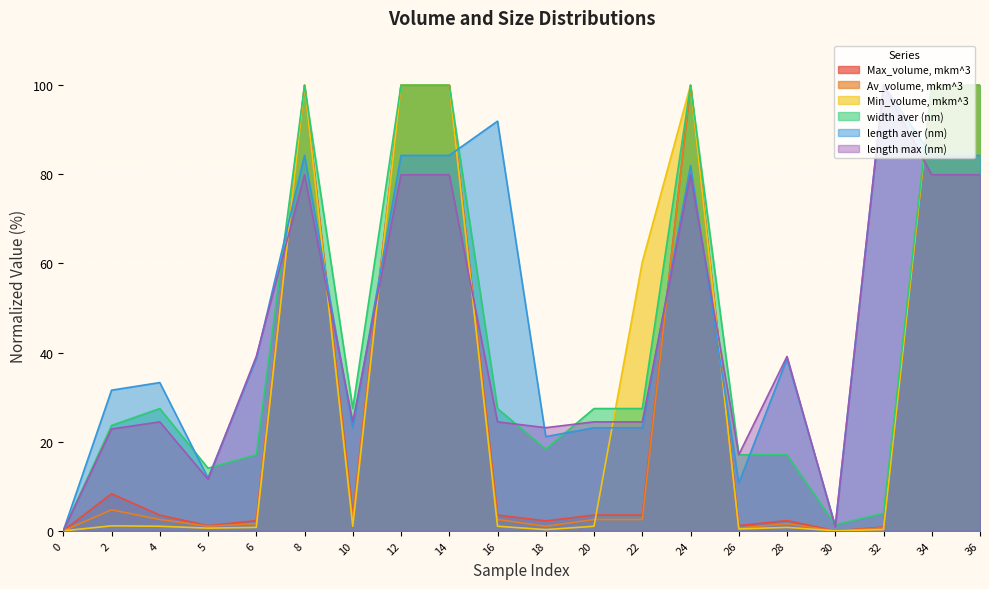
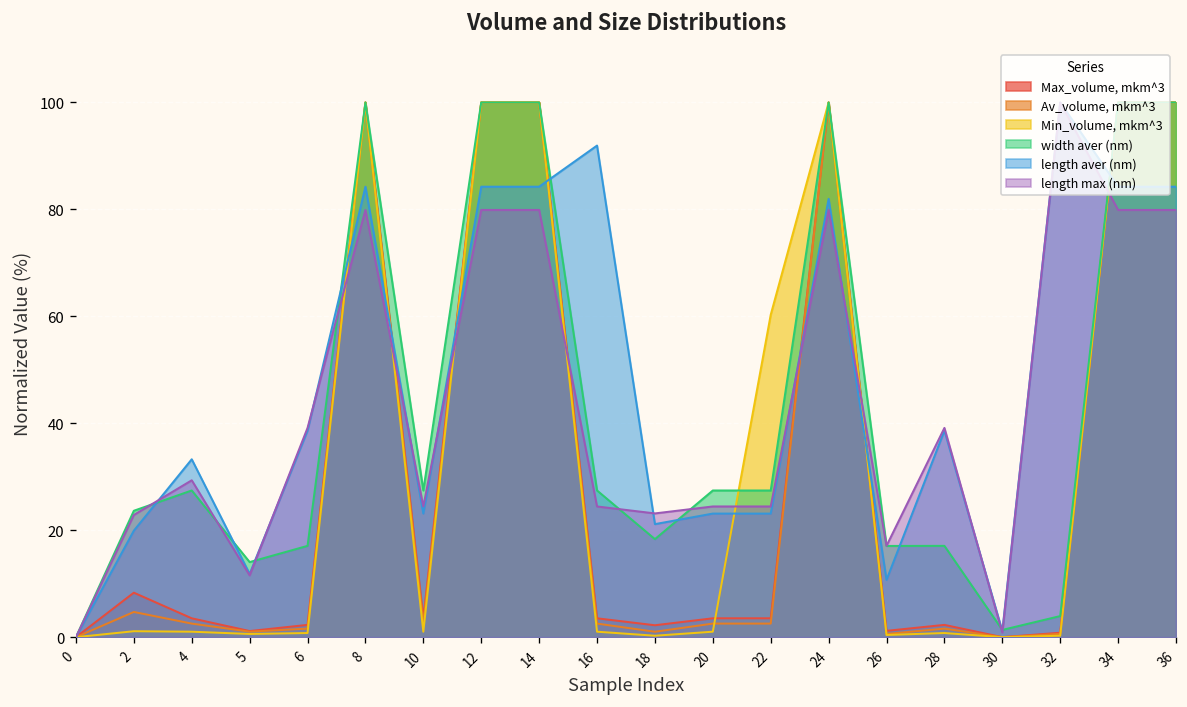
length aver (nm), 2: 32 -> 20
length max (nm), 4: 24 -> 29
